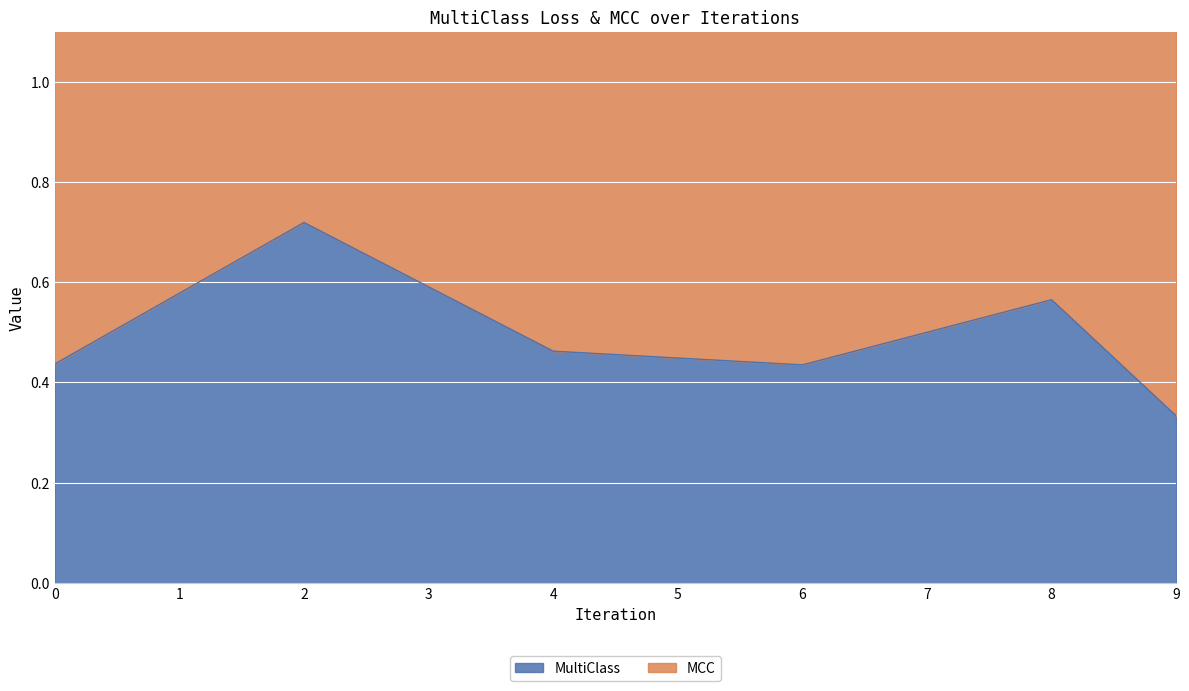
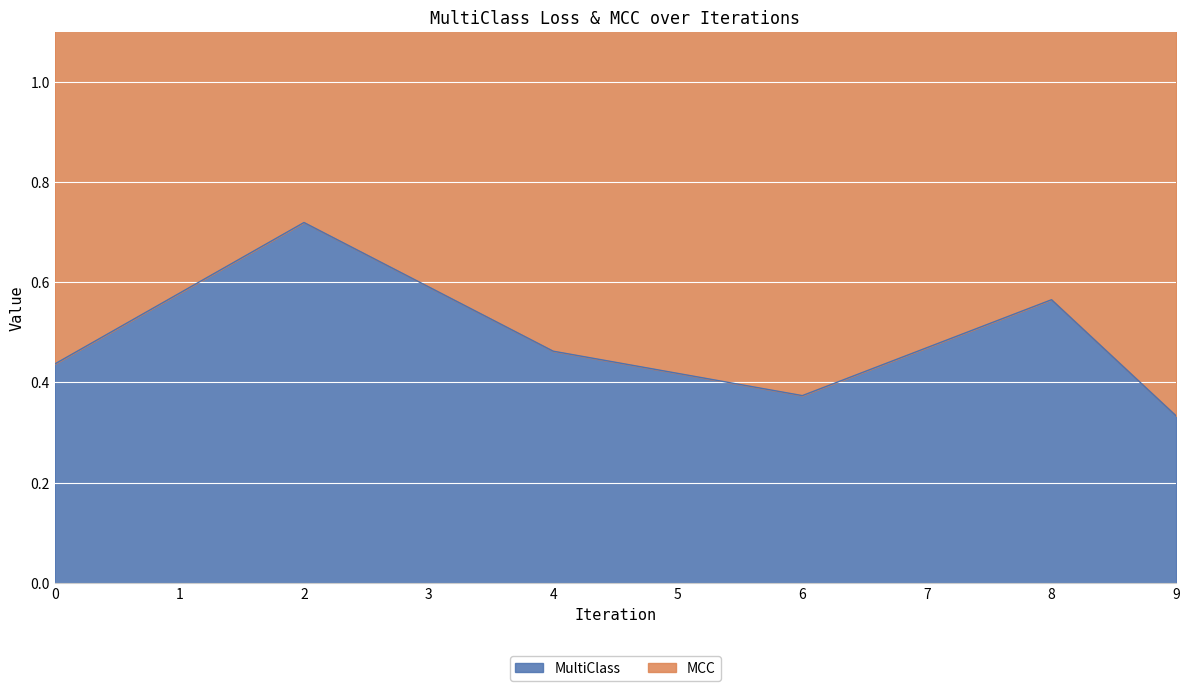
MultiClass, 6: 0.44 -> 0.37
